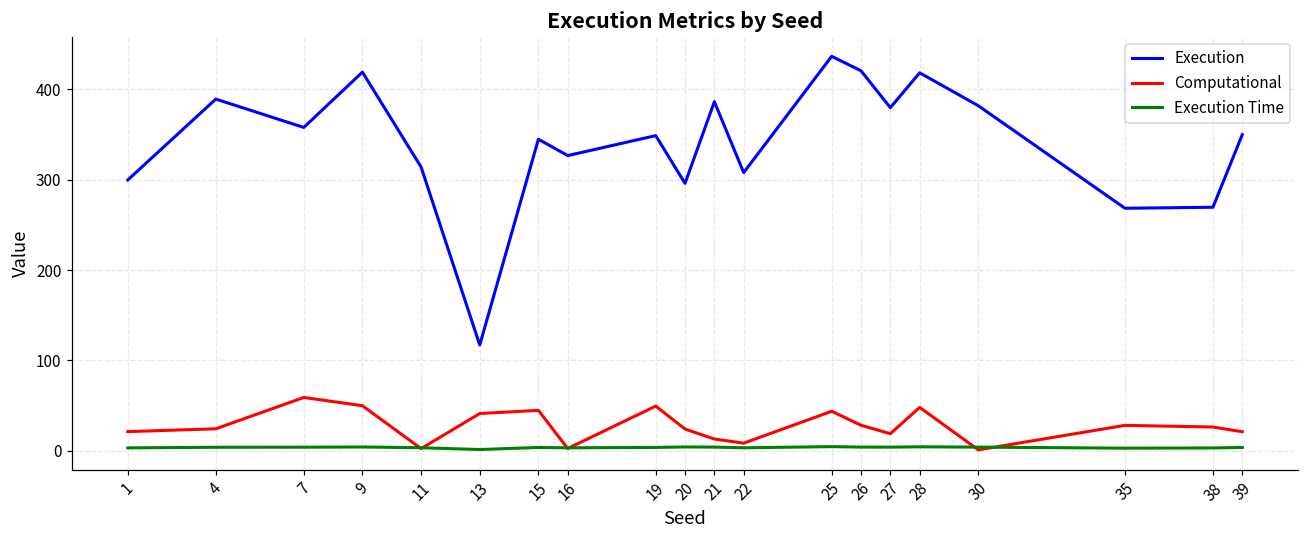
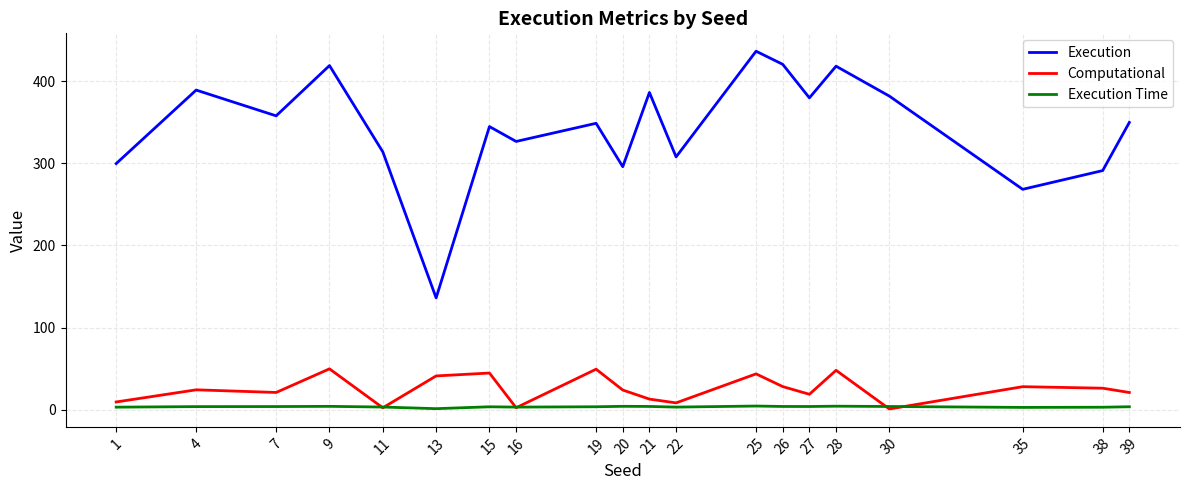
Computational, 1: 20 -> 10
Computational, 7: 60 -> 20
Execution, 13: 120 -> 140
Execution, 38: 270 -> 290
